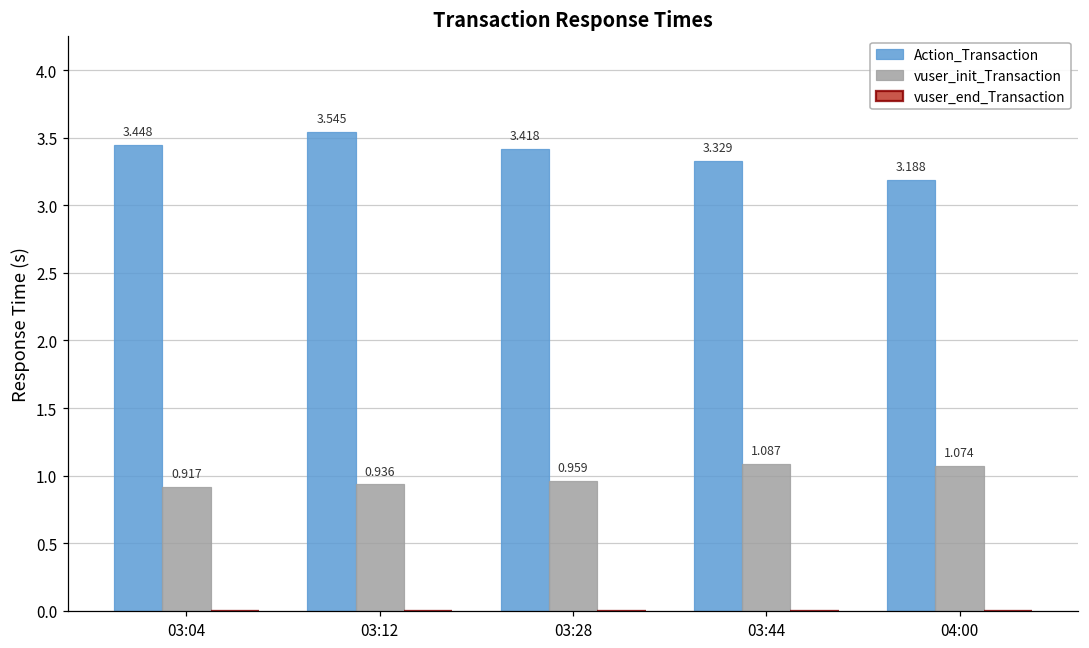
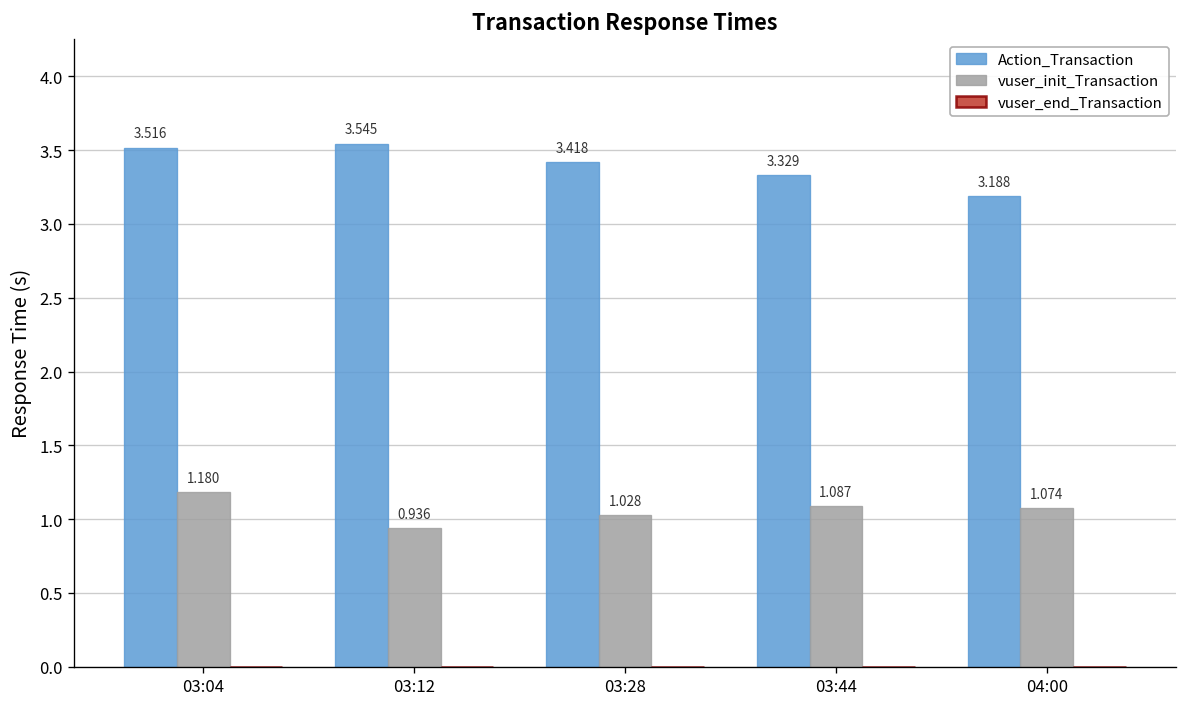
Action_Transaction, 03:04: 3.448 -> 3.516
vuser_init_Transaction, 03:04: 0.917 -> 1.180
vuser_init_Transaction, 03:28: 0.959 -> 1.028
